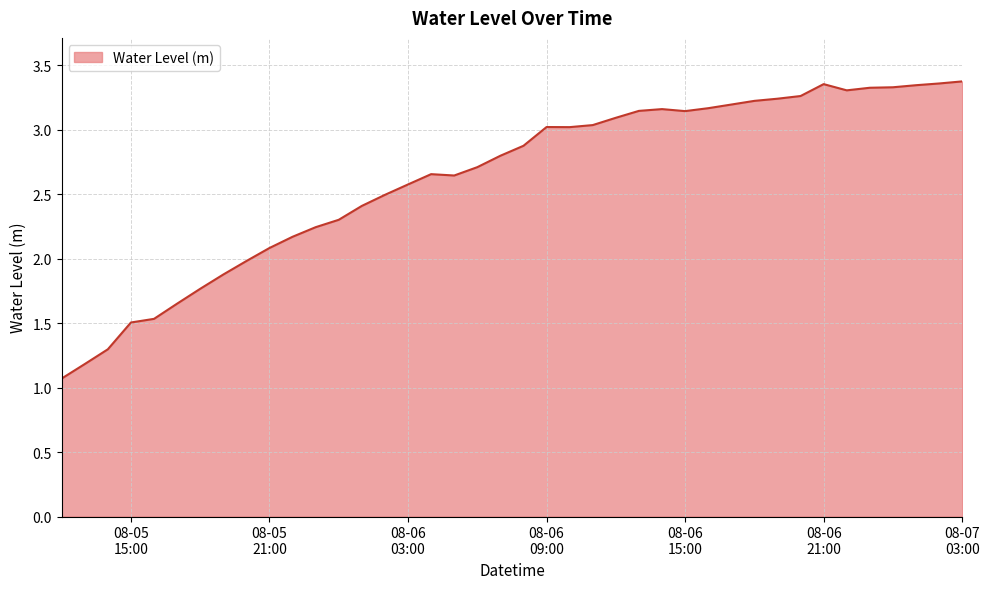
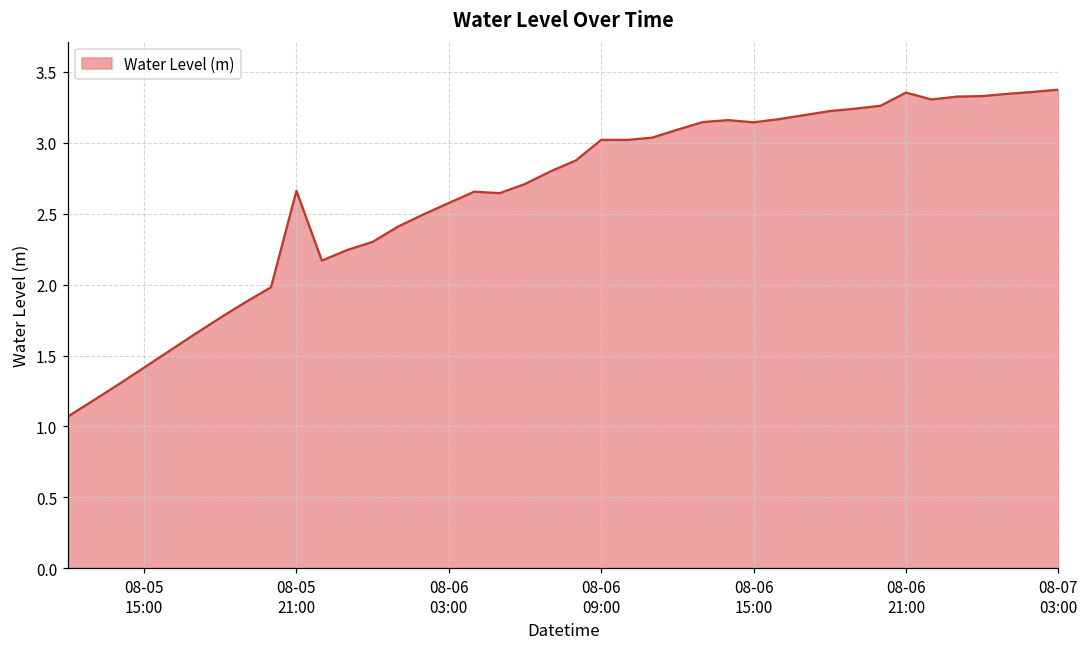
08-05 15:00: 1.50 -> 1.41
08-05 21:00: 2.08 -> 2.66
